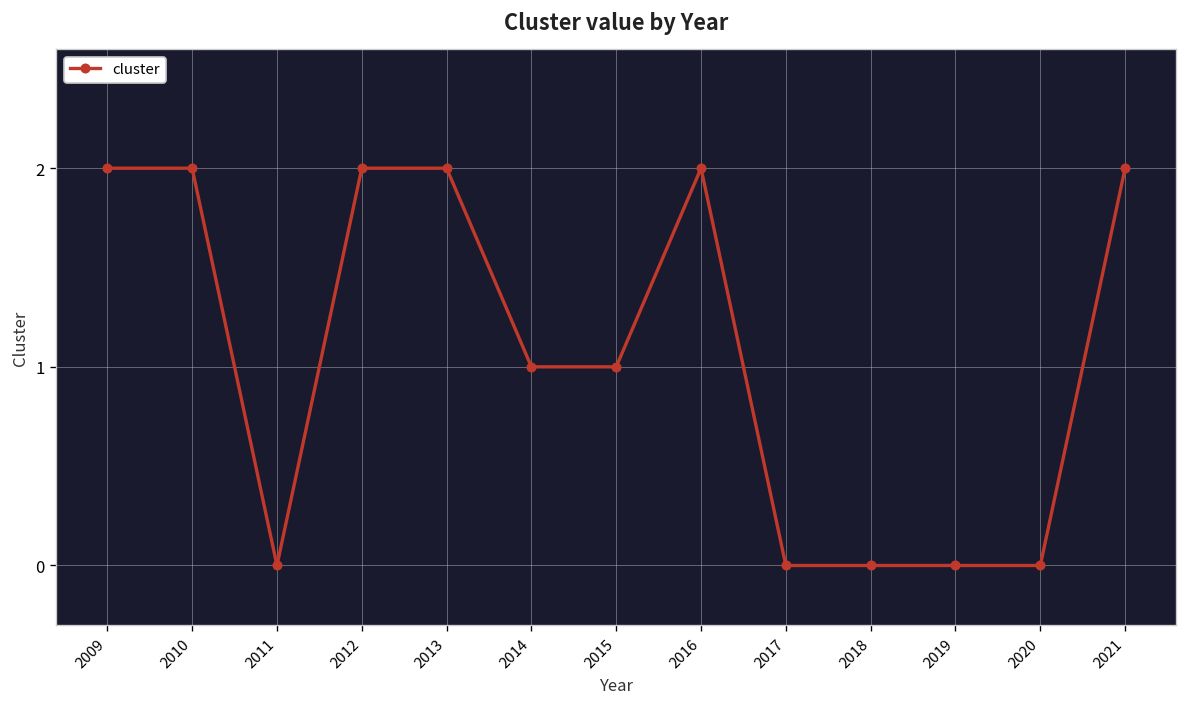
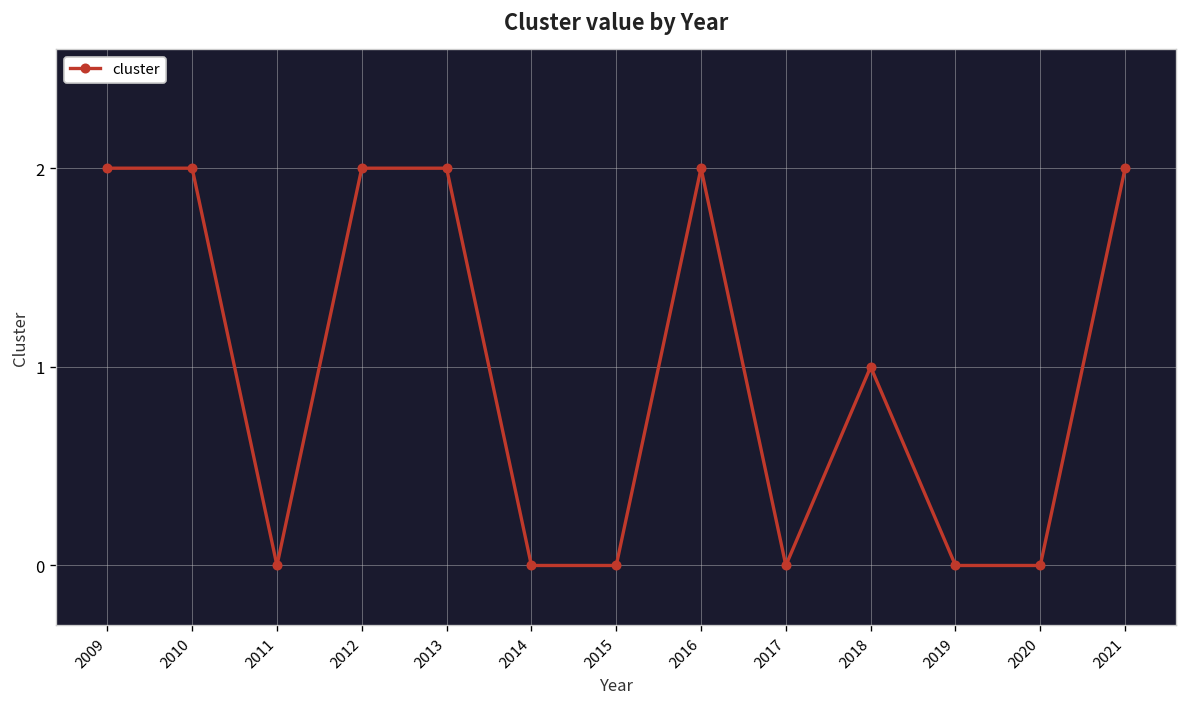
2014: 1 -> 0
2015: 1 -> 0
2018: 0 -> 1
